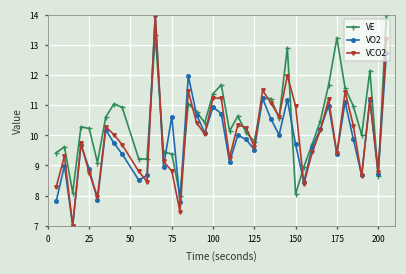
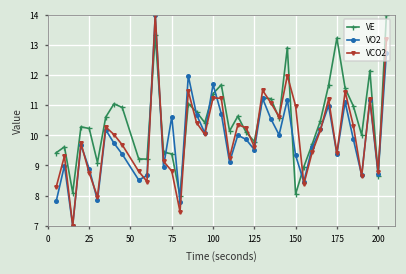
VO2, 100: 10.9 -> 11.7
VO2, 150: 9.7 -> 9.3
